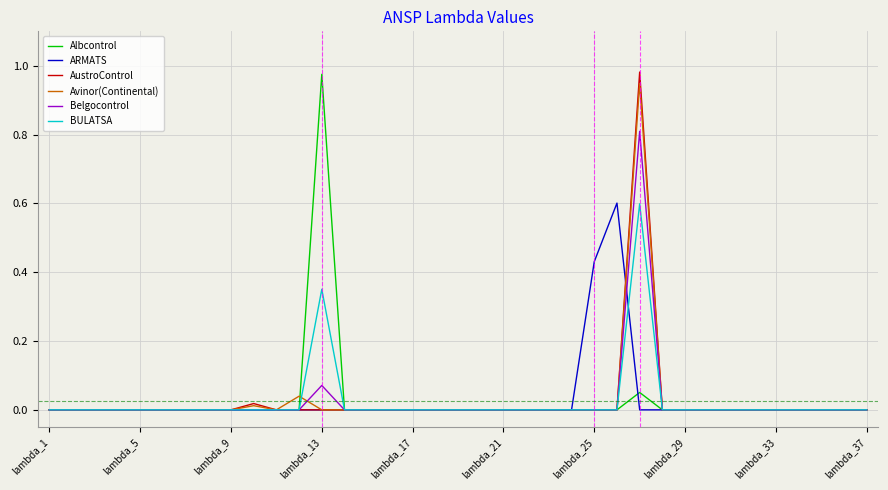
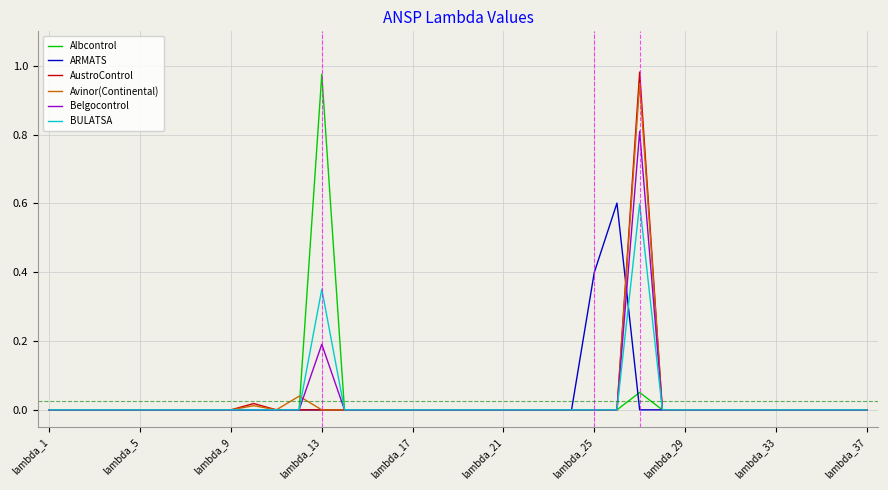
Belgocontrol, lambda_13: 0.07 -> 0.19
ARMATS, lambda_25: 0.43 -> 0.40
